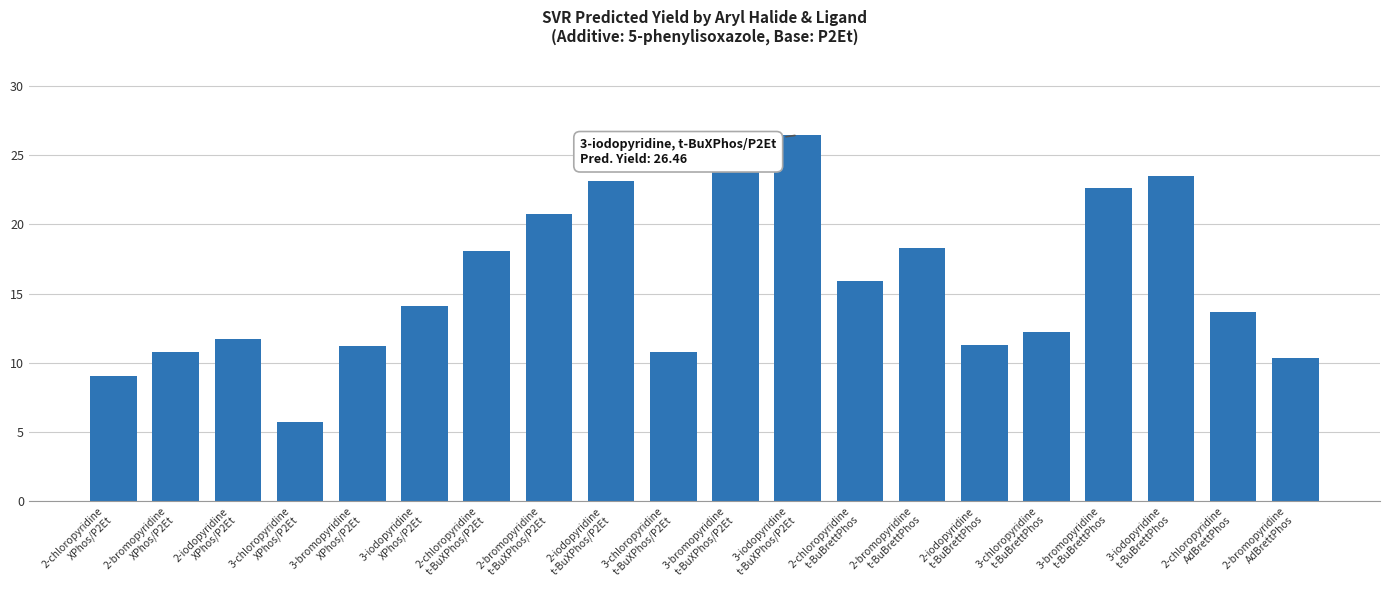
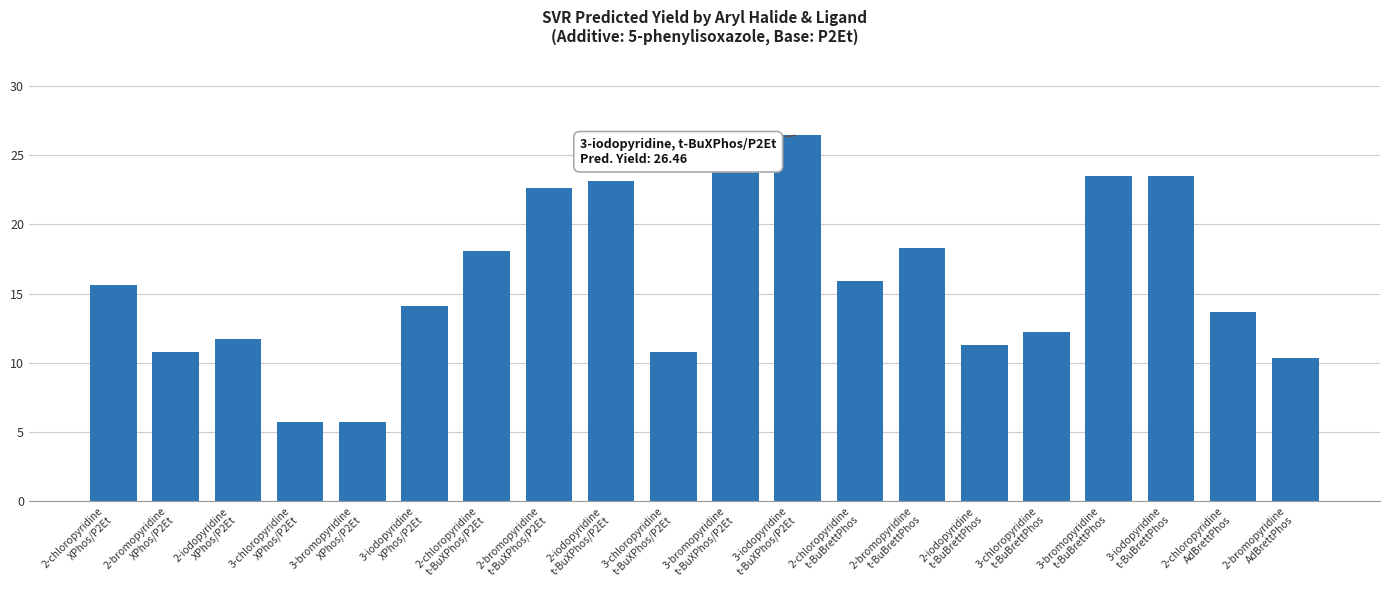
2-chloropyridine XPhos/P2Et: 9.1 -> 15.6
3-bromopyridine XPhos/P2Et: 11.2 -> 5.7
2-bromopyridine t-BuXPhos/P2Et: 20.8 -> 22.6
3-bromopyridine t-BuBrettPhos: 22.6 -> 23.5
